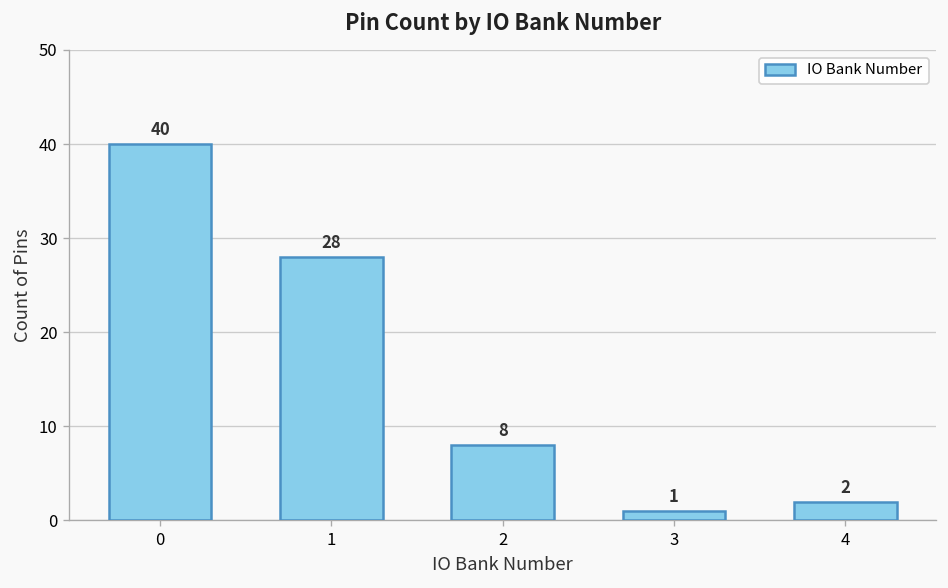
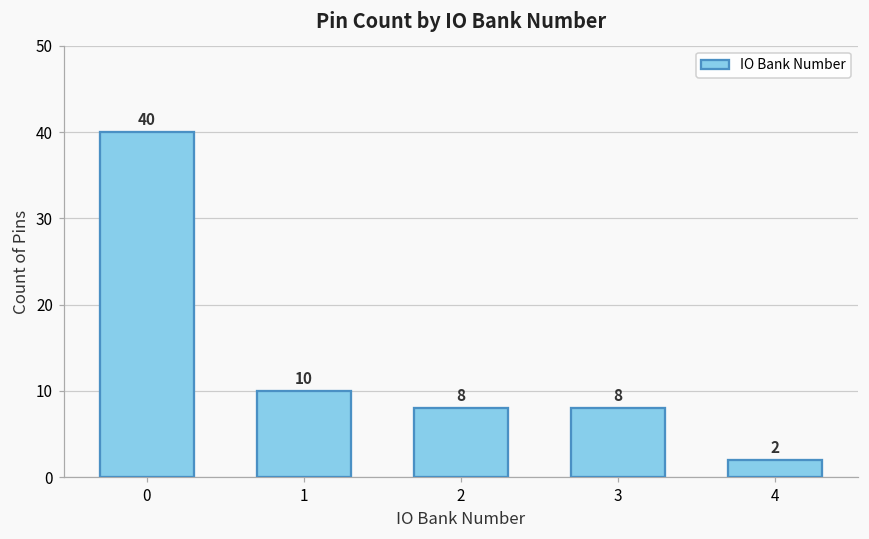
1: 28 -> 10
3: 1 -> 8
